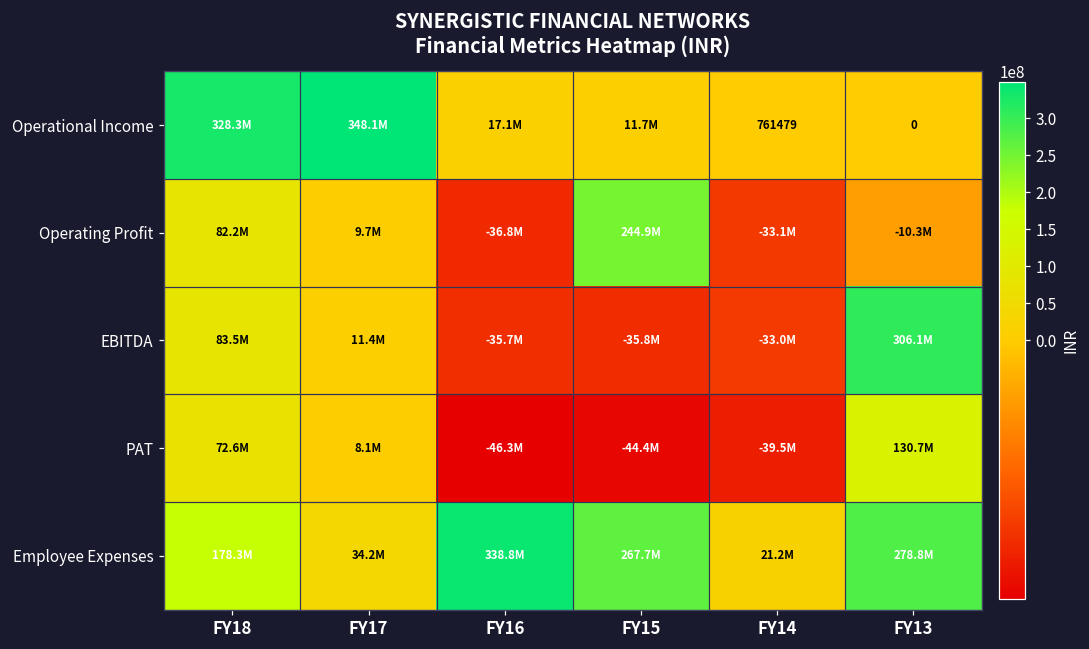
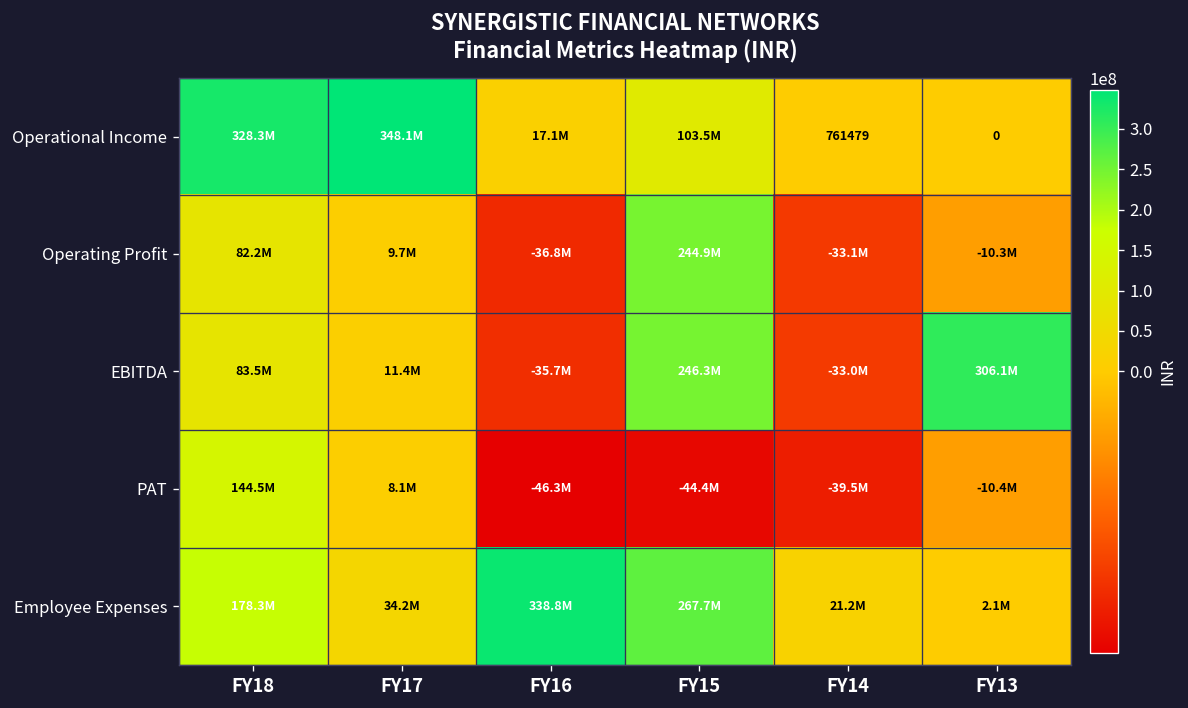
Operational Income, FY15: 11.7M -> 103.5M
EBITDA, FY15: -35.8M -> 246.3M
PAT, FY18: 72.6M -> 144.5M
PAT, FY13: 130.7M -> -10.4M
Employee Expenses, FY13: 278.8M -> 2.1M
